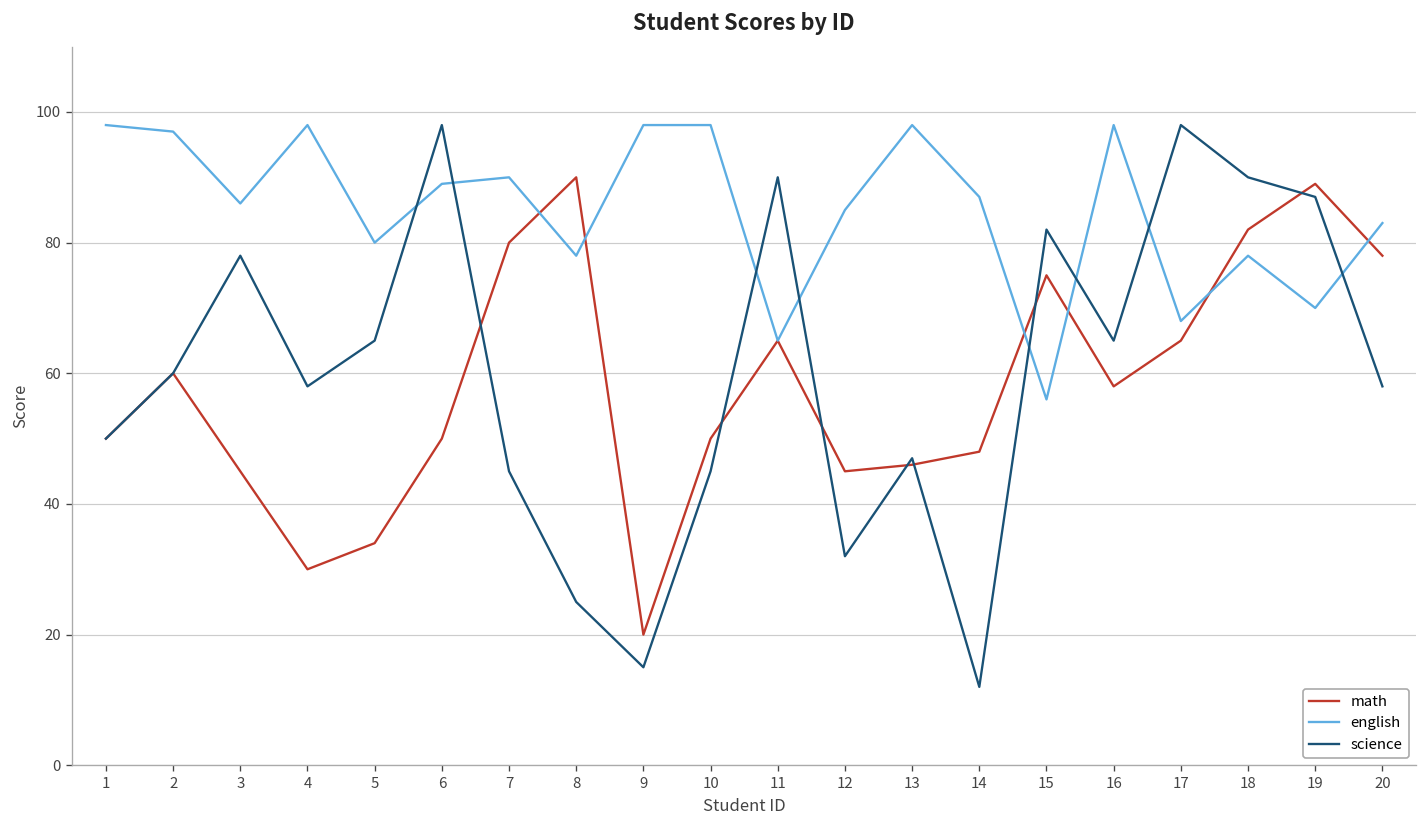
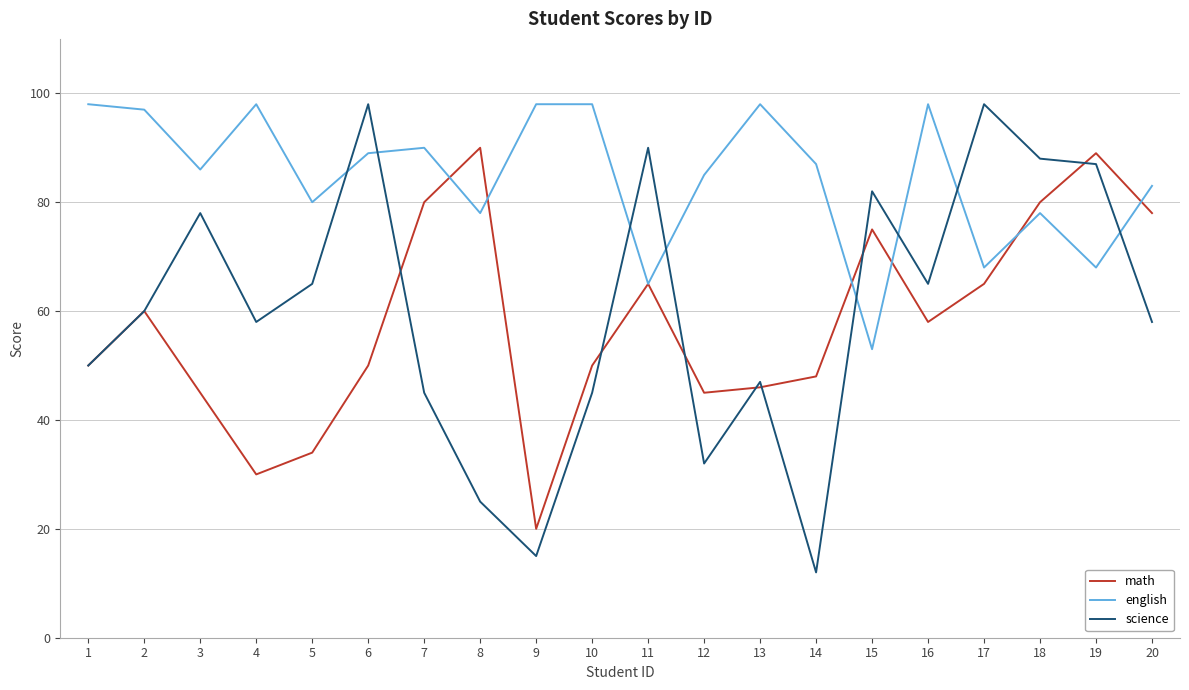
english, 15: 56 -> 53
math, 18: 82 -> 80
science, 18: 90 -> 88
english, 19: 70 -> 68
